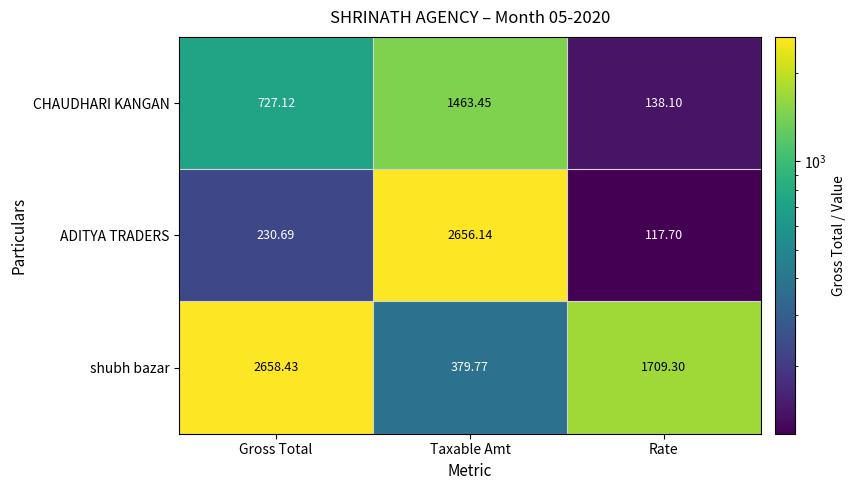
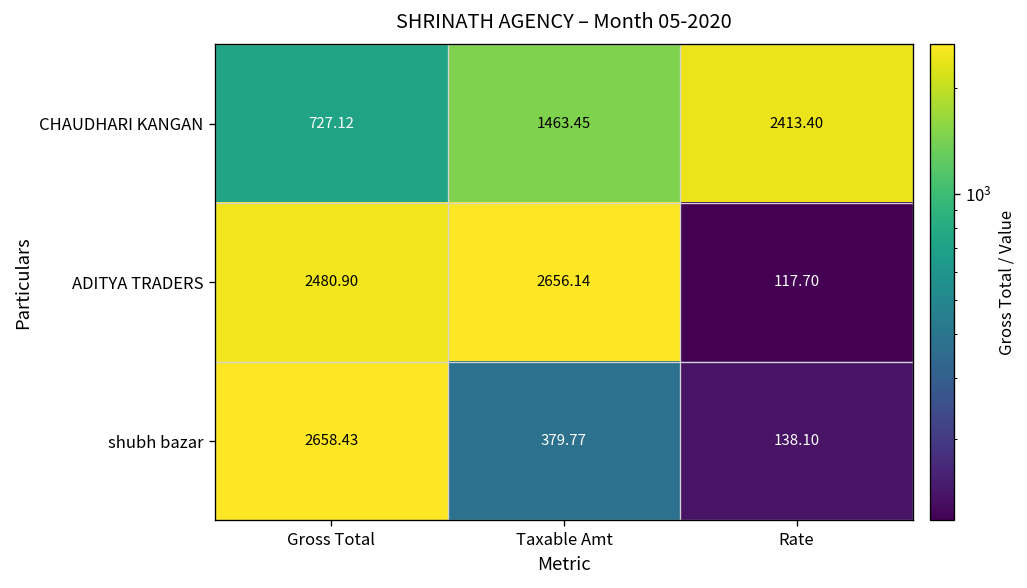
CHAUDHARI KANGAN, Rate: 138.10 -> 2413.40
ADITYA TRADERS, Gross Total: 230.69 -> 2480.90
shubh bazar, Rate: 1709.30 -> 138.10
